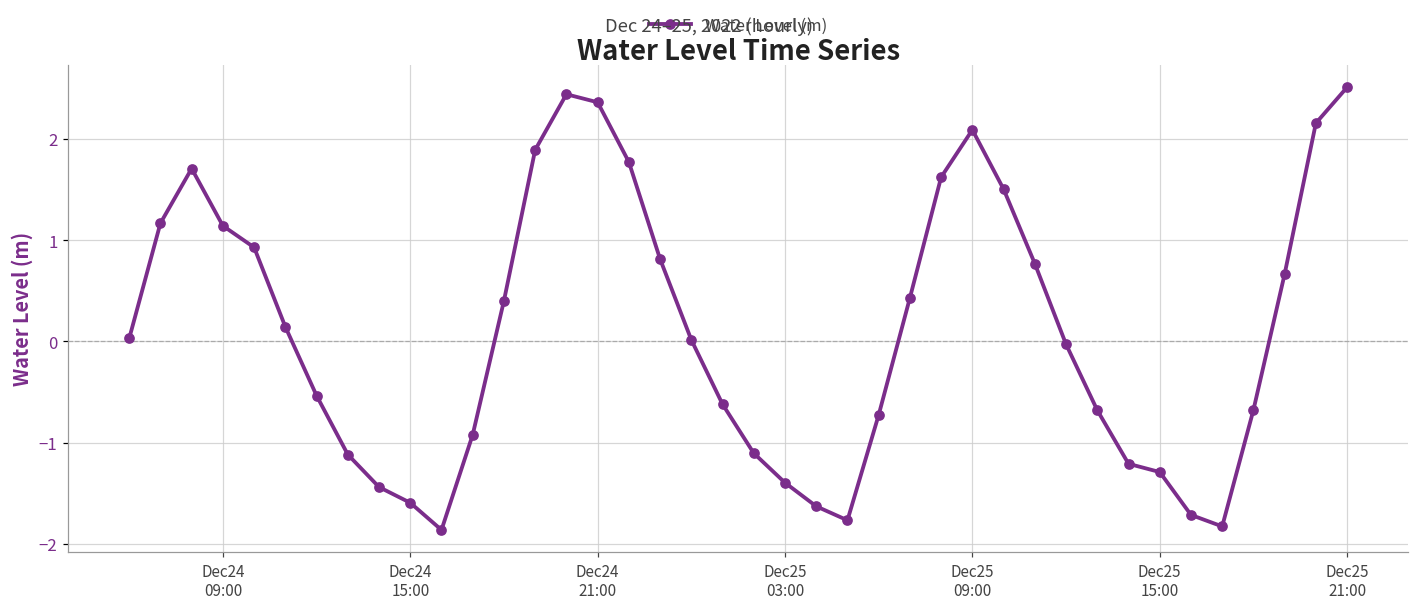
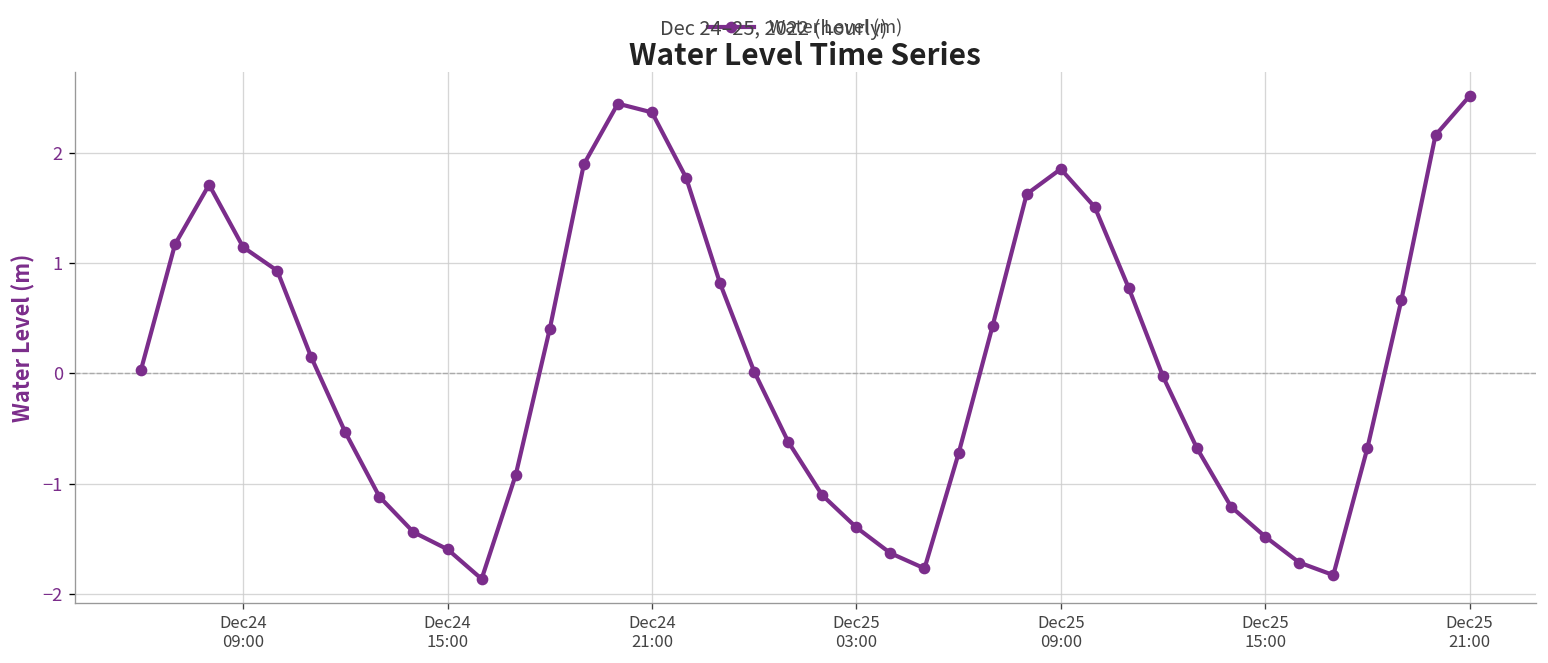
Dec25 09:00: 2.1 -> 1.9
Dec25 15:00: -1.3 -> -1.5
